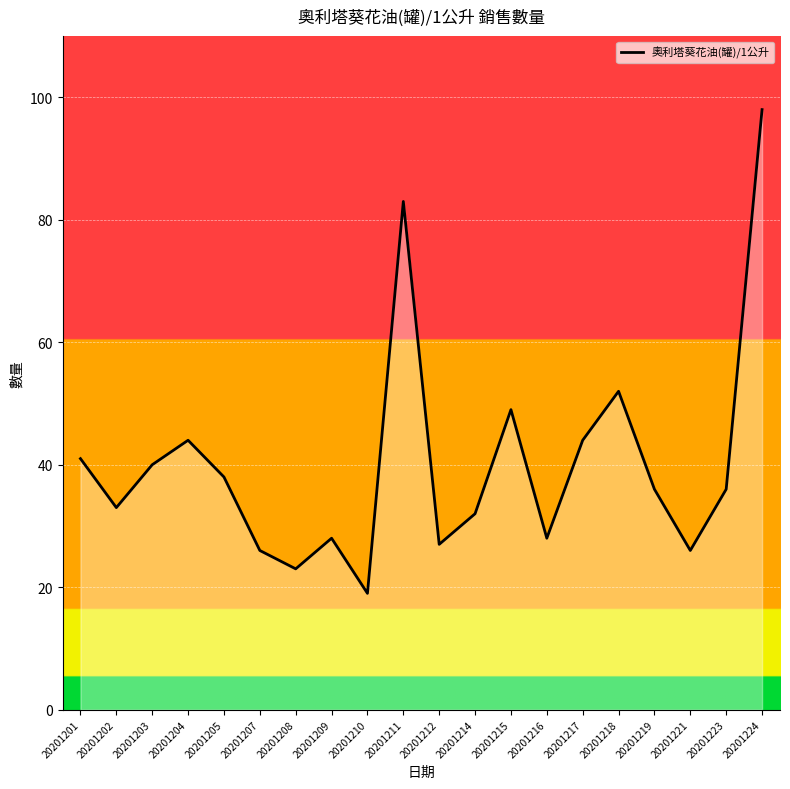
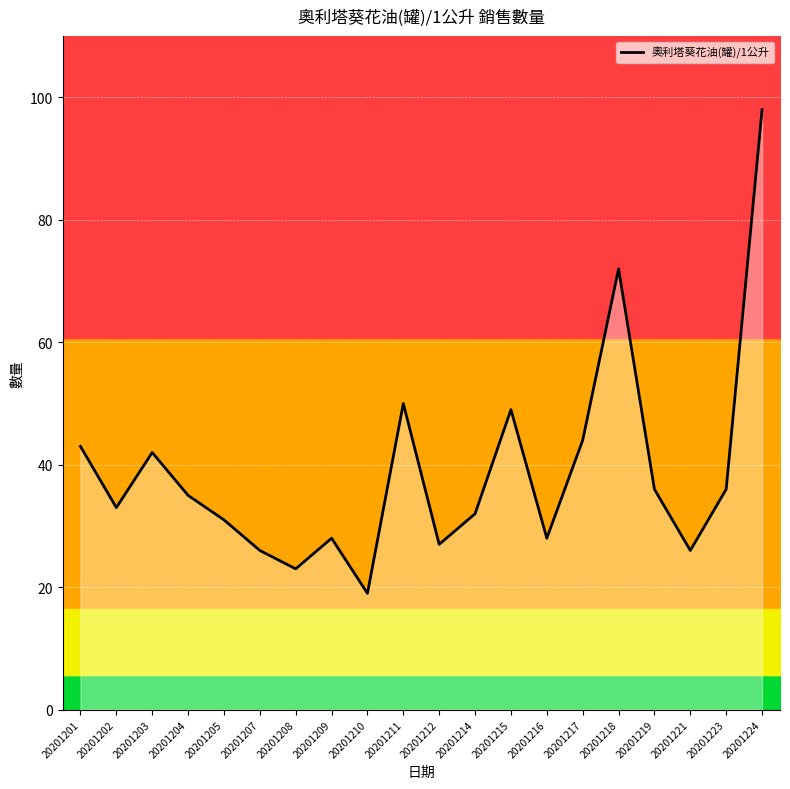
20201201: 41 -> 43
20201203: 40 -> 42
20201204: 44 -> 35
20201205: 38 -> 31
20201211: 83 -> 50
20201218: 52 -> 72
